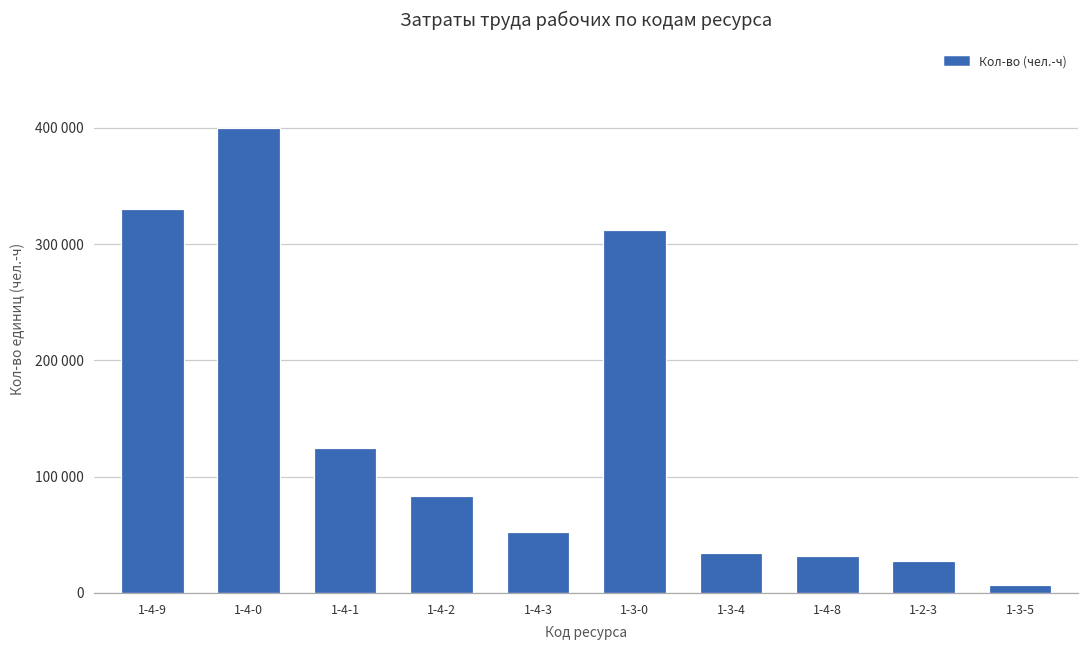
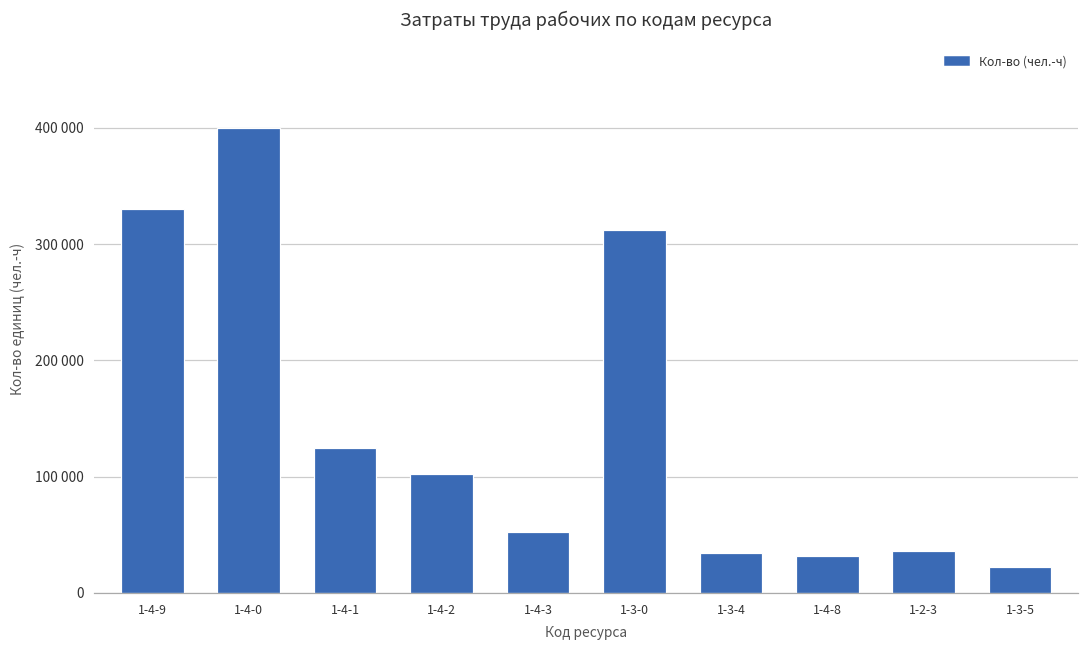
1-4-2: 83000 -> 102000
1-2-3: 27000 -> 36000
1-3-5: 7000 -> 22000
